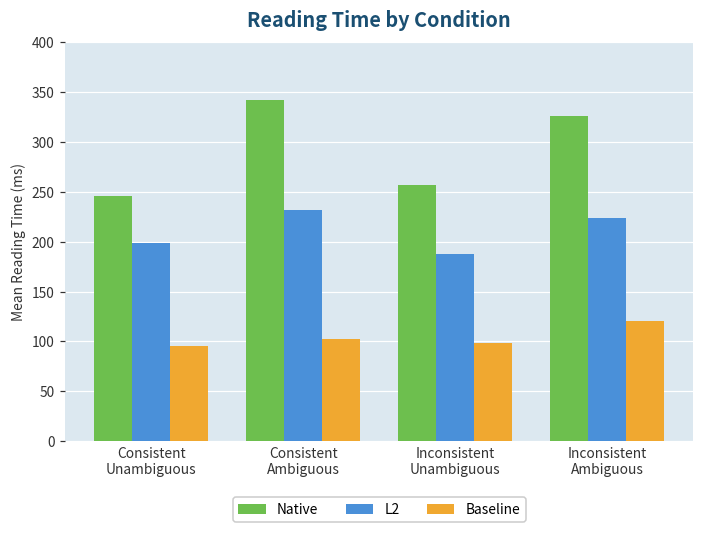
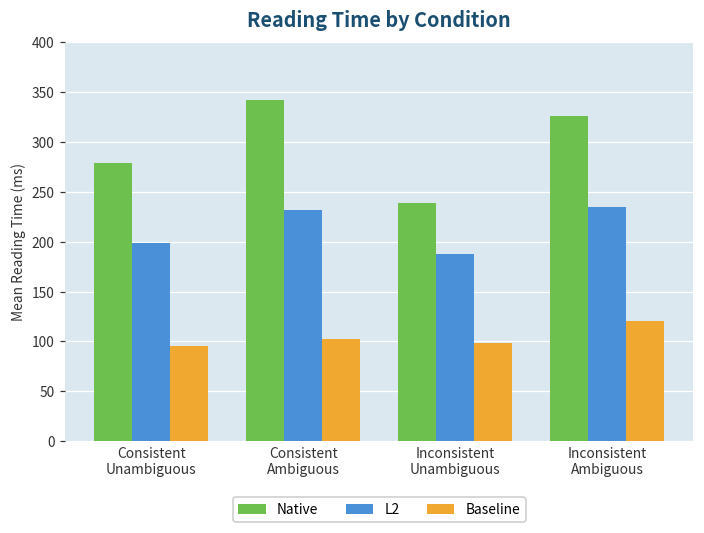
Native, Consistent Unambiguous: 250 -> 280
Native, Inconsistent Unambiguous: 260 -> 240
L2, Inconsistent Ambiguous: 220 -> 230
